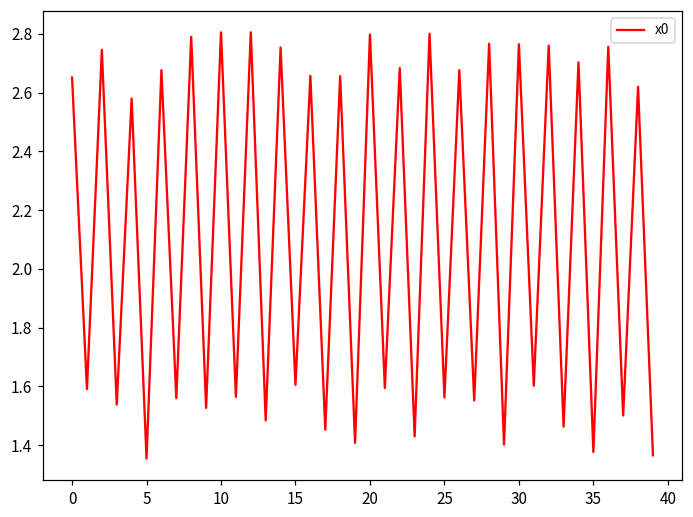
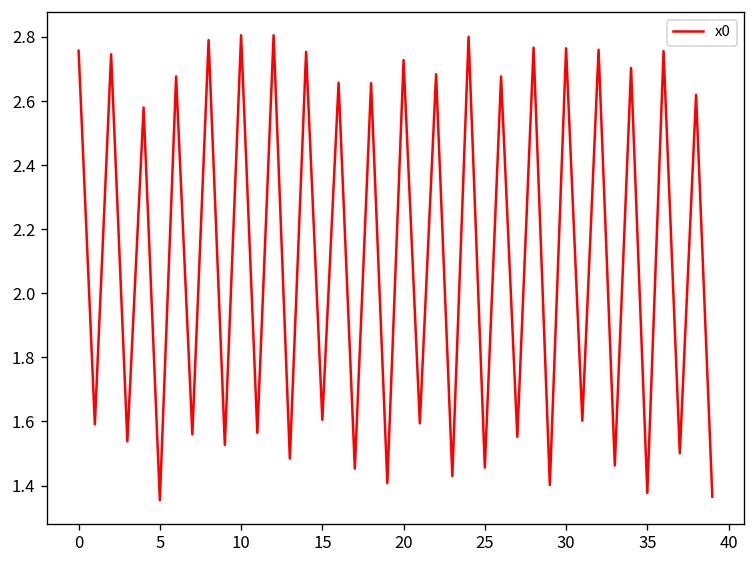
0: 2.65 -> 2.76
20: 2.80 -> 2.73
25: 1.56 -> 1.46
